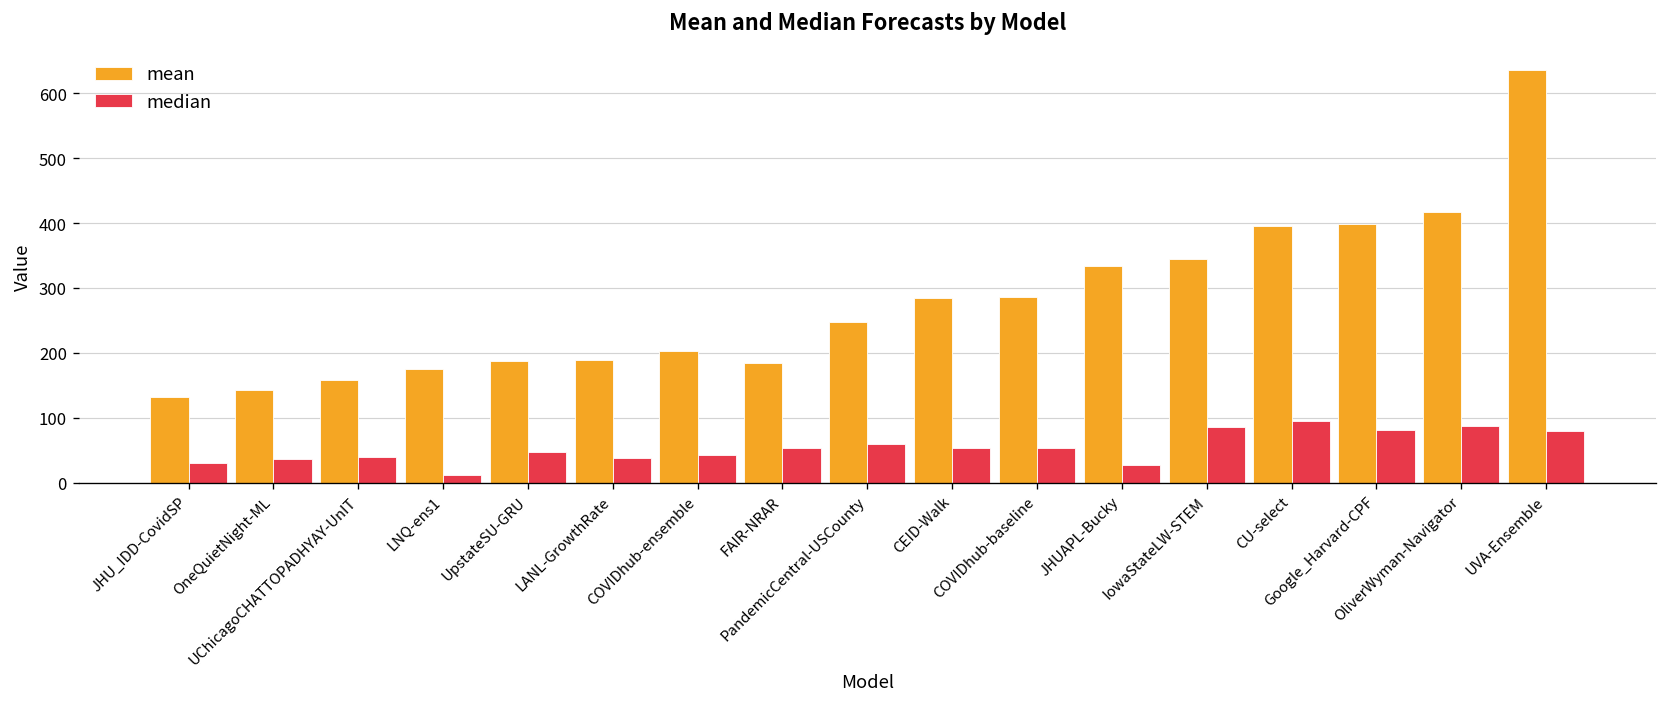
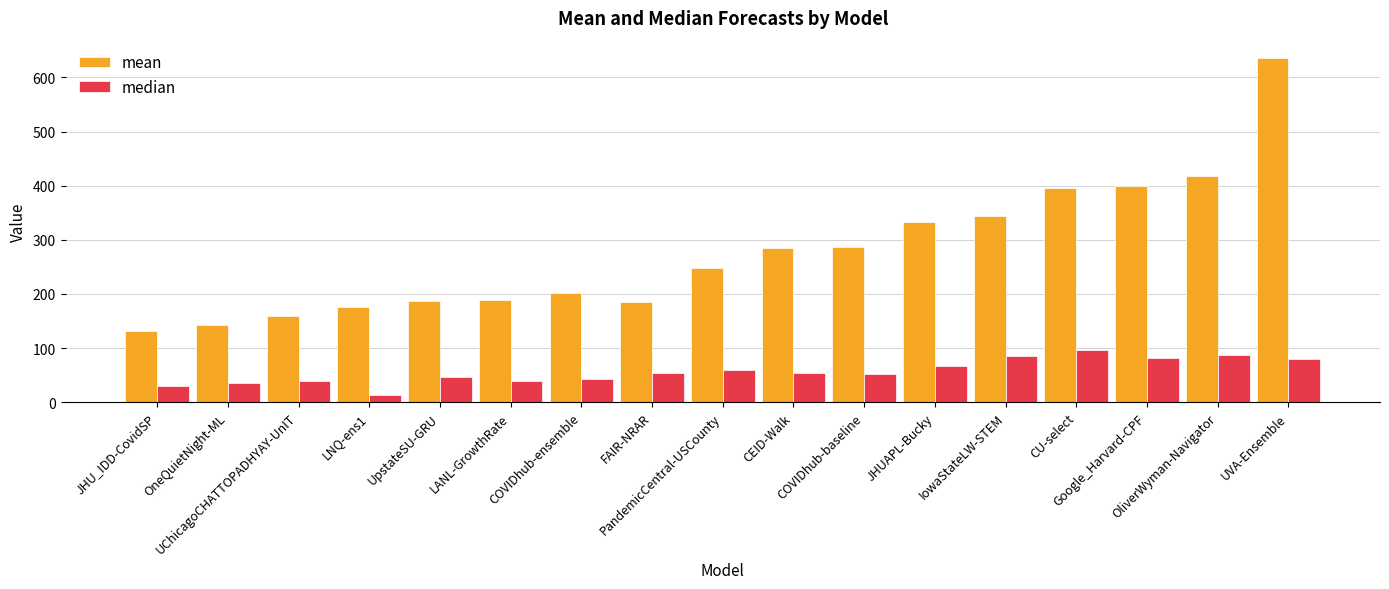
median, JHUAPL-Bucky: 30 -> 70
